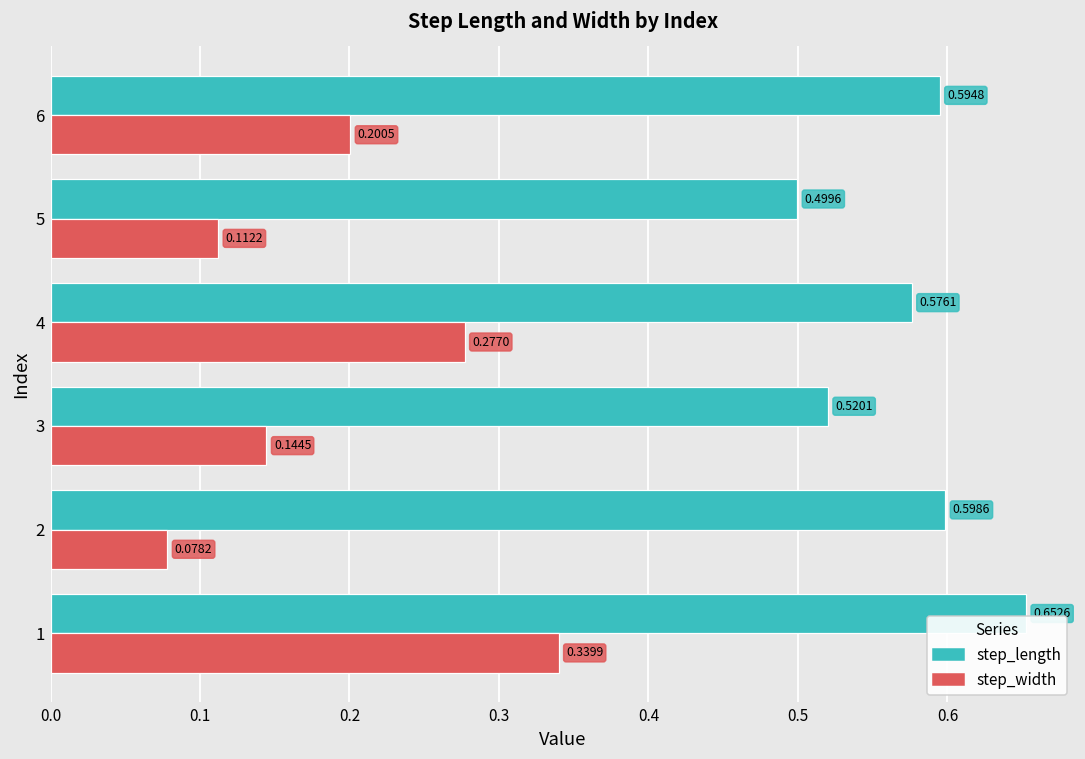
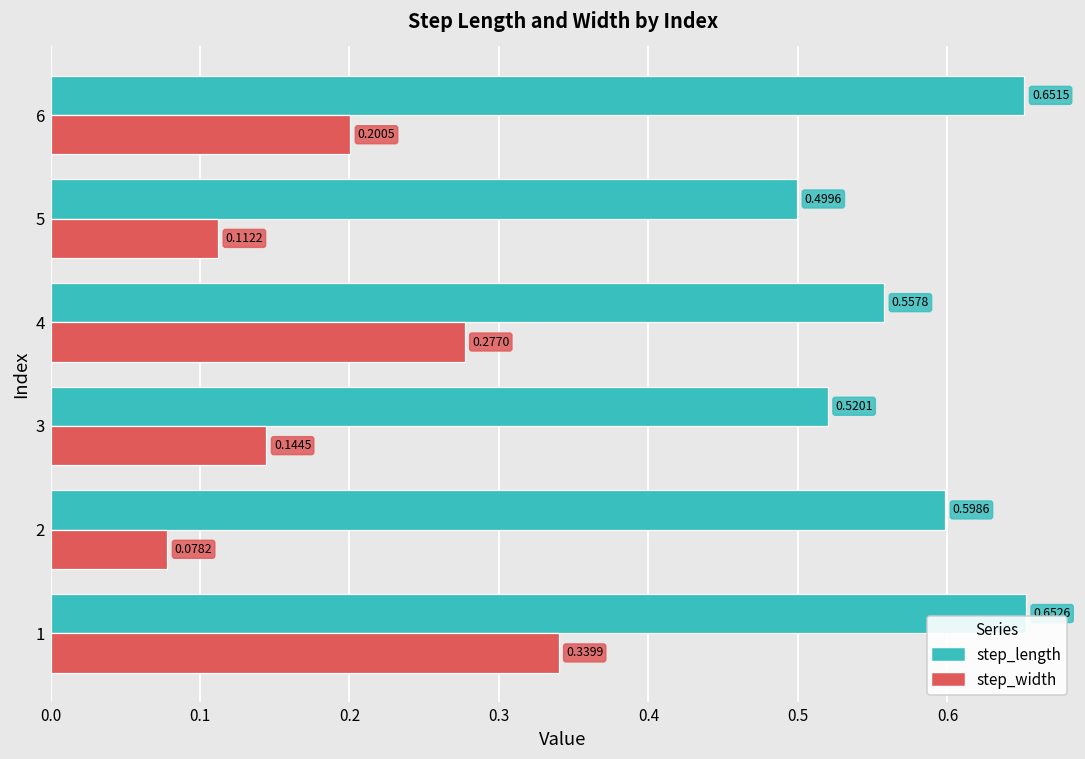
step_length, 6: 0.5948 -> 0.6515
step_length, 4: 0.5761 -> 0.5578
